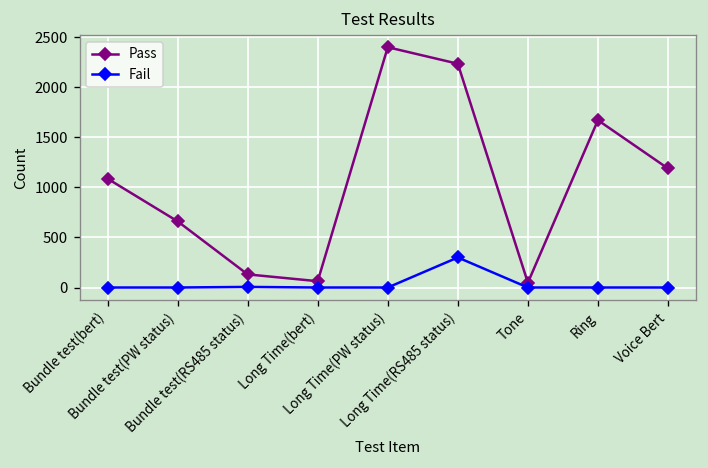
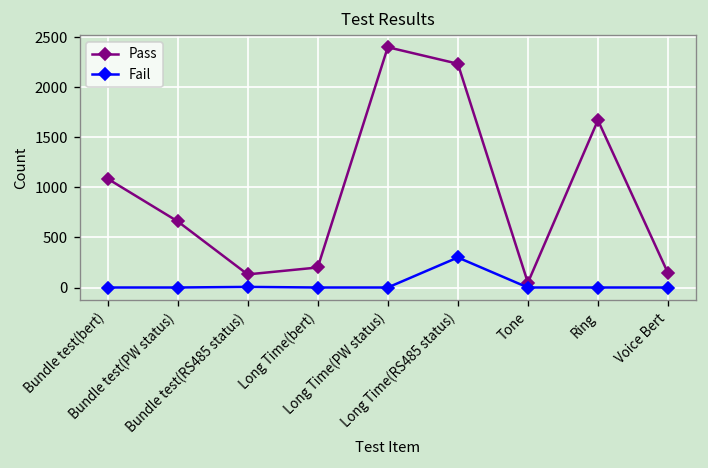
Pass, Long Time(bert): 100 -> 200
Pass, Voice Bert: 1200 -> 100
